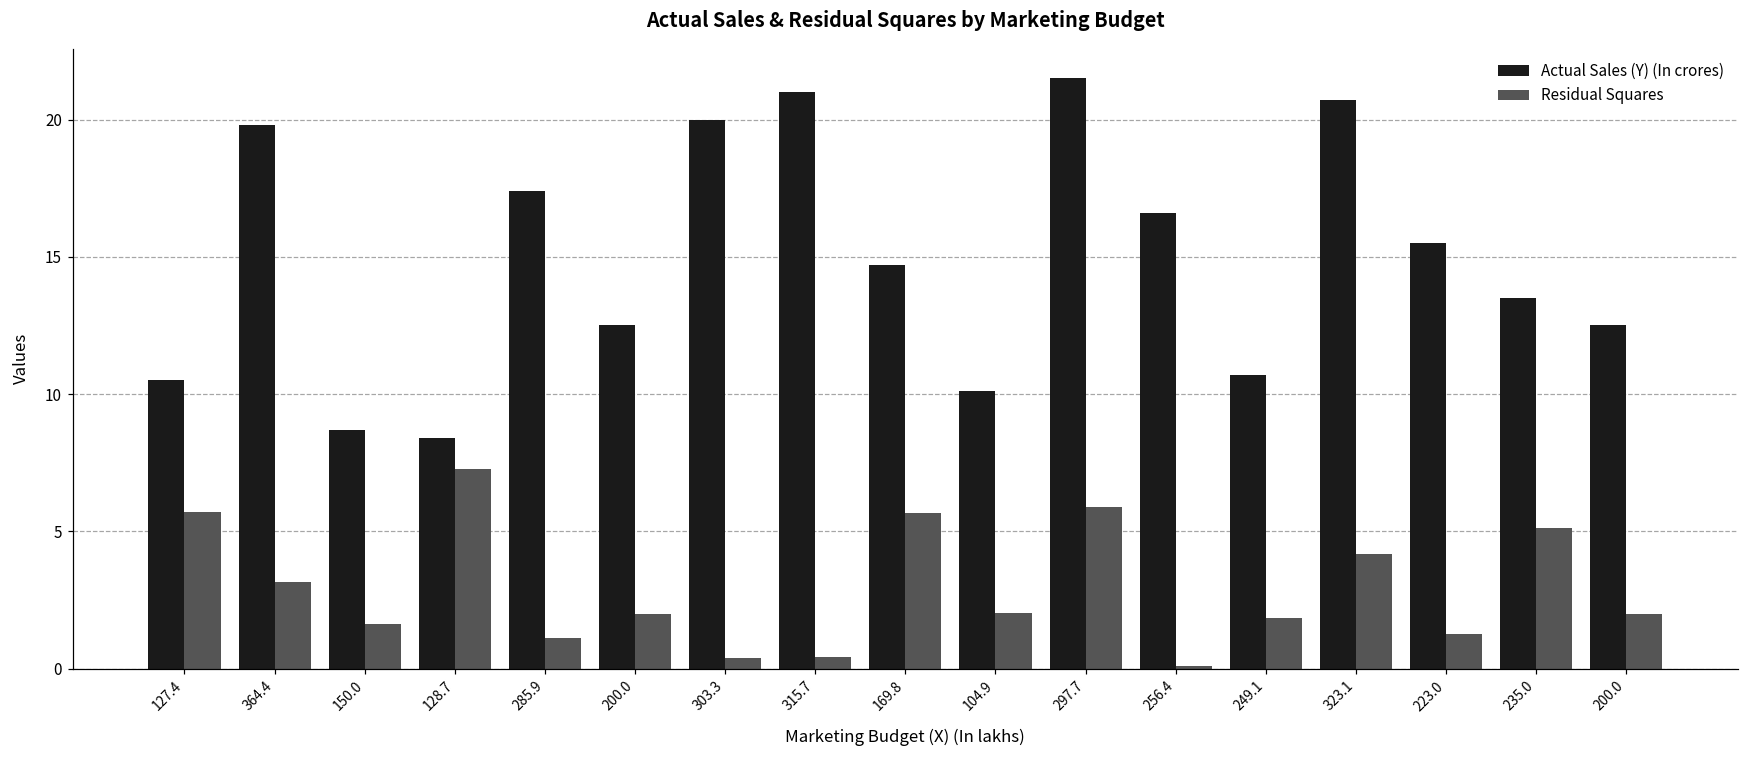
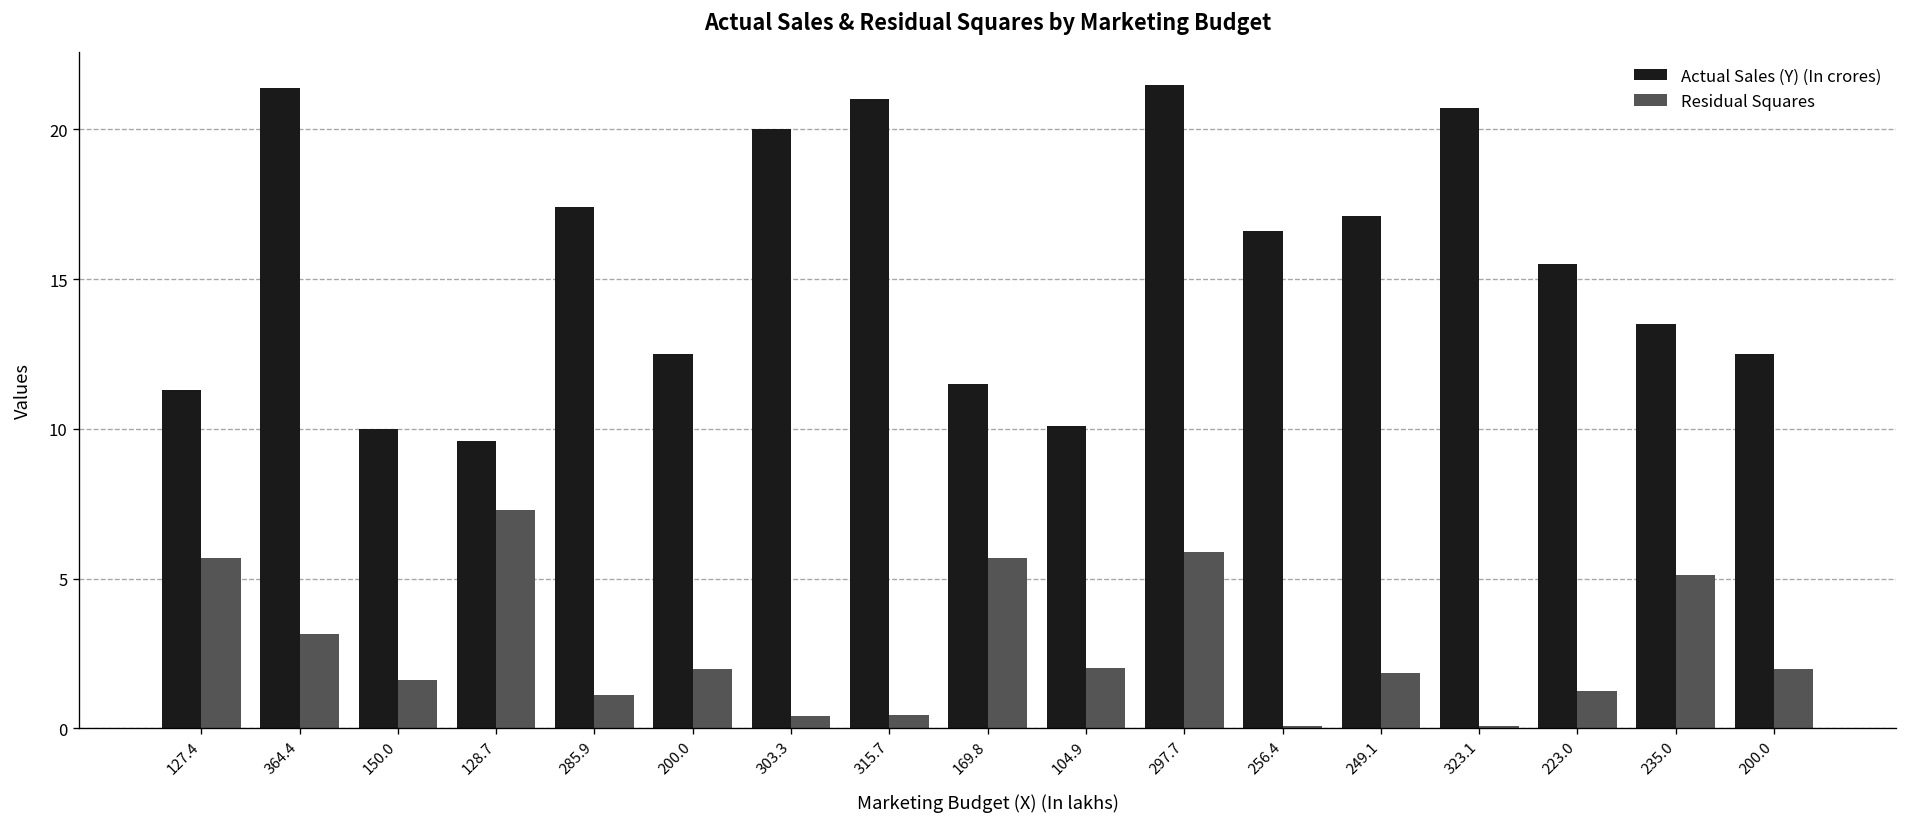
Actual Sales (Y) (In crores), 127.4: 10.5 -> 11.3
Actual Sales (Y) (In crores), 364.4: 19.8 -> 21.4
Actual Sales (Y) (In crores), 150.0: 8.7 -> 10.0
Actual Sales (Y) (In crores), 128.7: 8.4 -> 9.6
Actual Sales (Y) (In crores), 169.8: 14.7 -> 11.5
Actual Sales (Y) (In crores), 249.1: 10.7 -> 17.1
Residual Squares, 323.1: 4.2 -> 0.1
